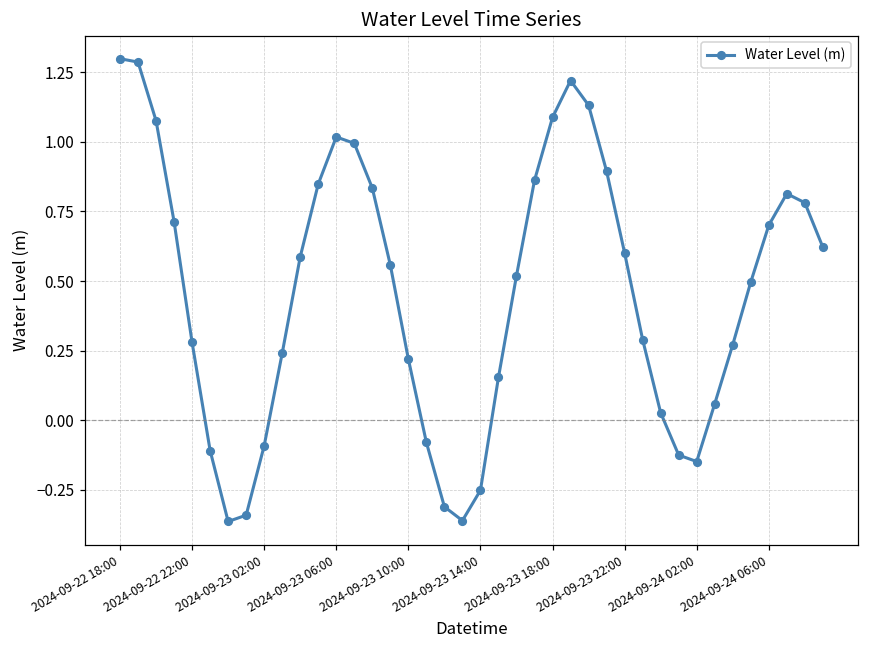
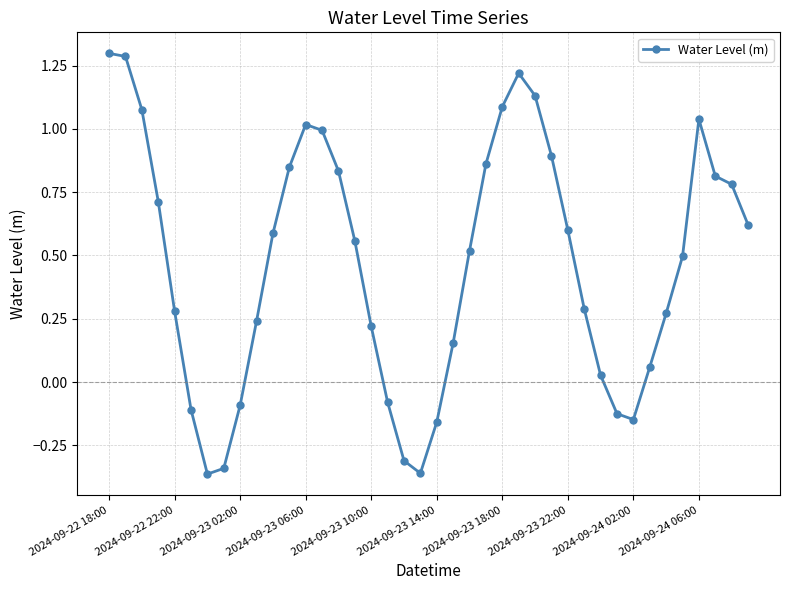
2024-09-23 14:00: -0.25 -> -0.16
2024-09-24 06:00: 0.70 -> 1.04
